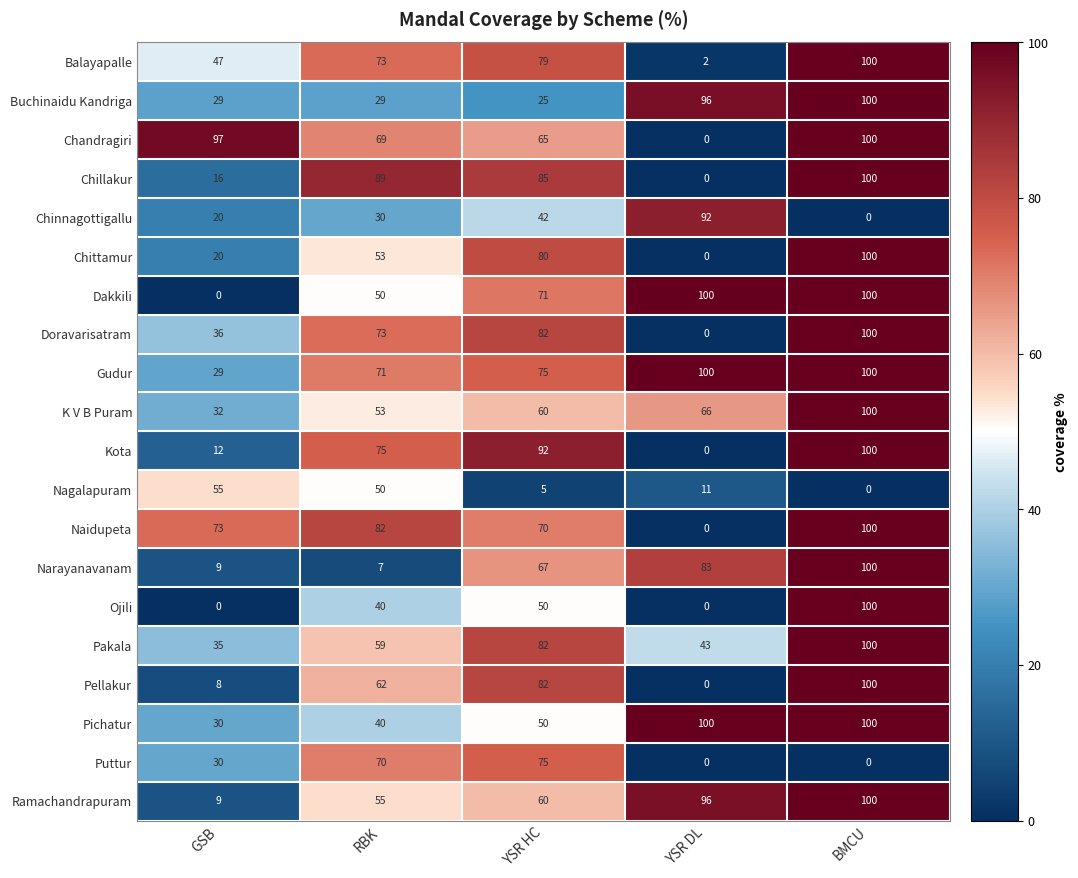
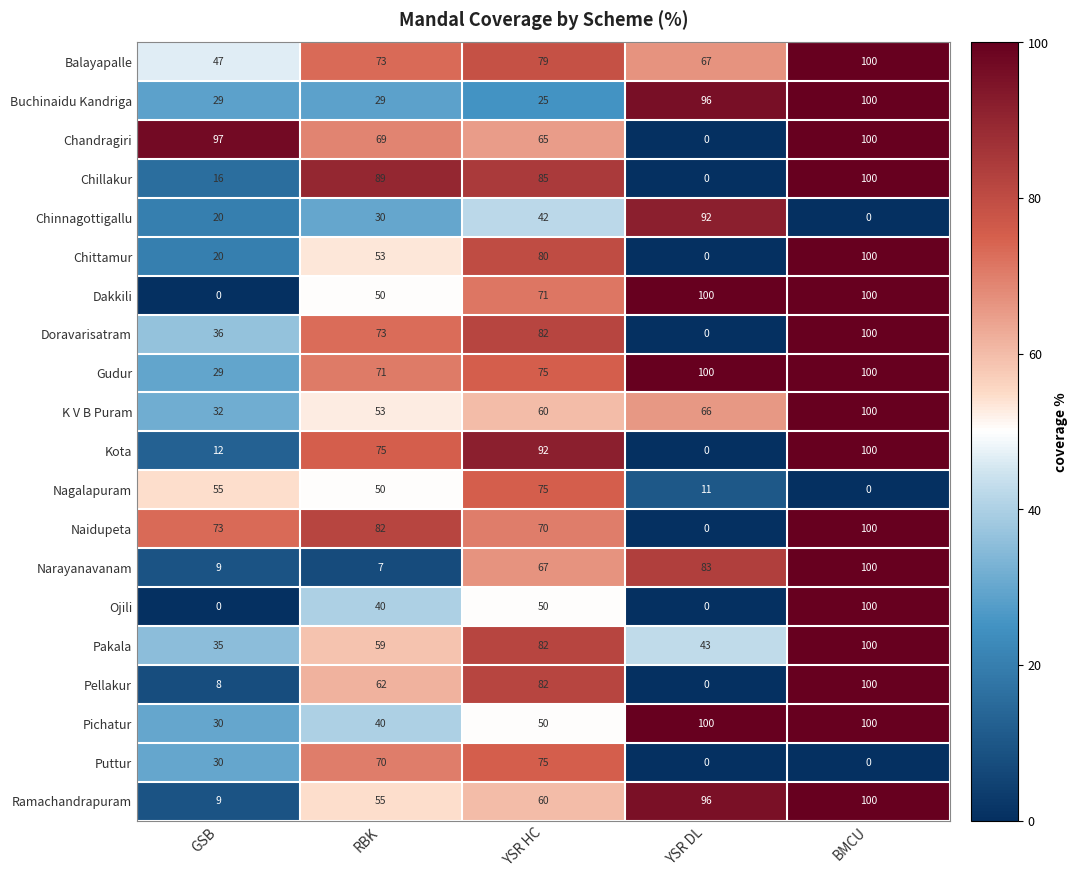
Balayapalle, YSR DL: 2 -> 67
Nagalapuram, YSR HC: 5 -> 75
